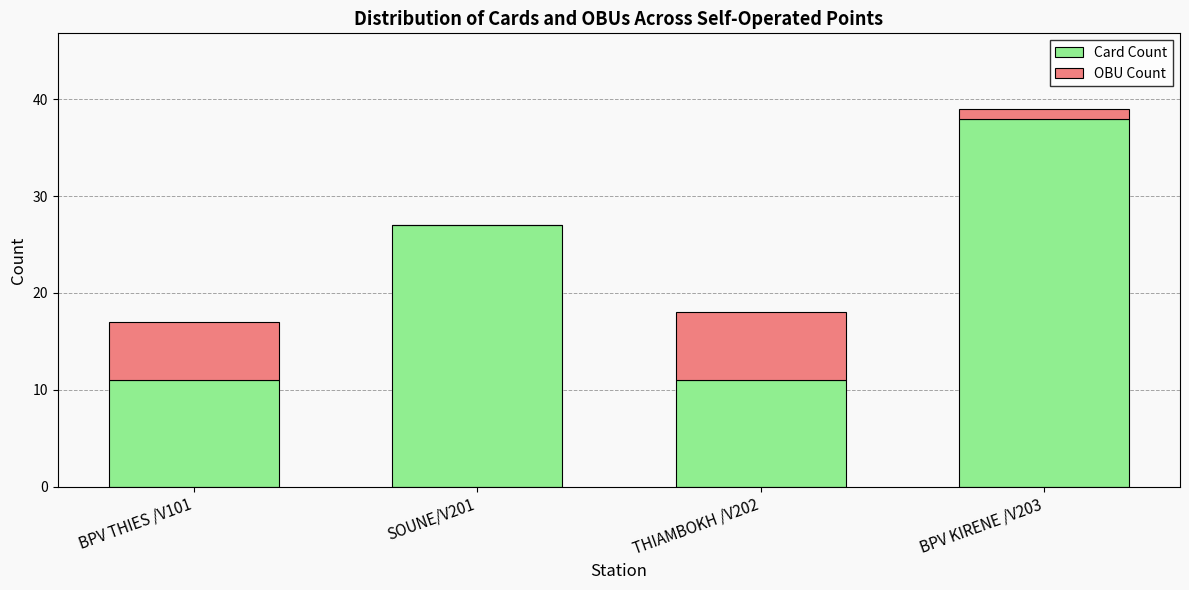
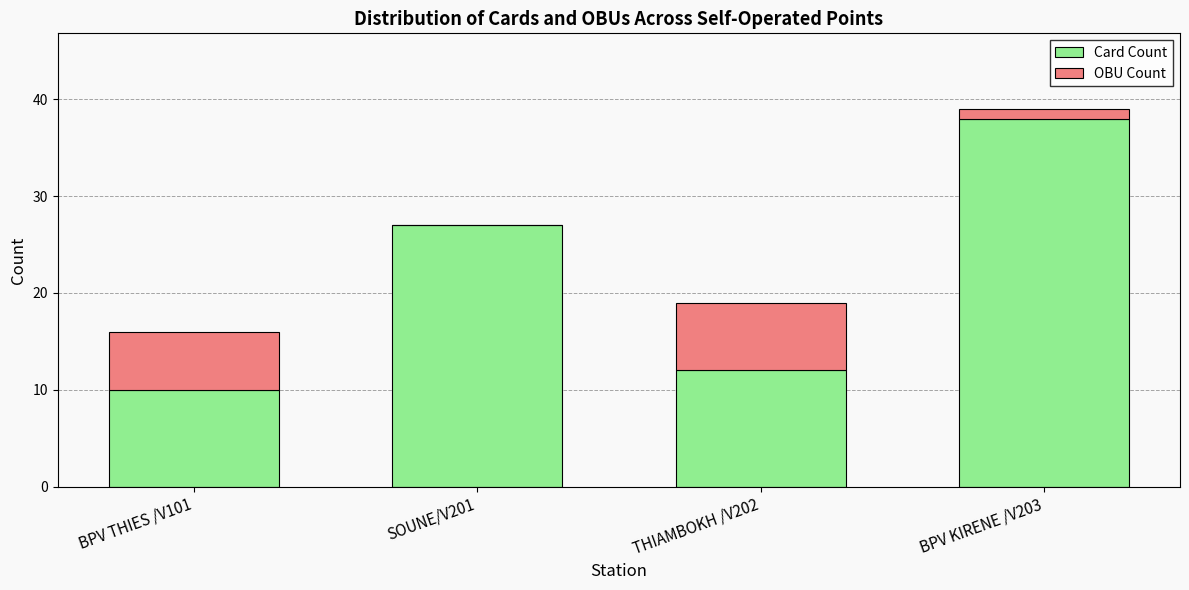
Card Count, BPV THIES /V101: 11 -> 10
Card Count, THIAMBOKH /V202: 11 -> 12
